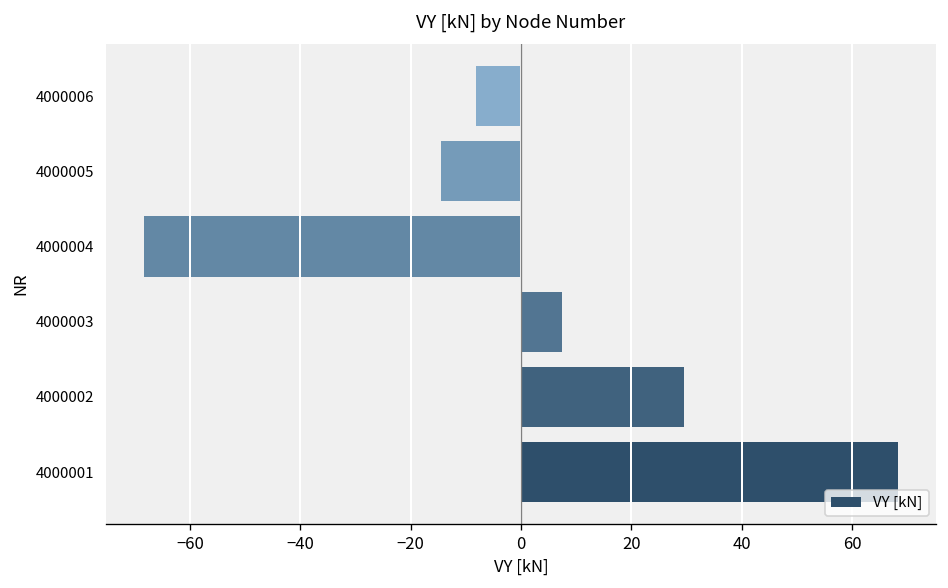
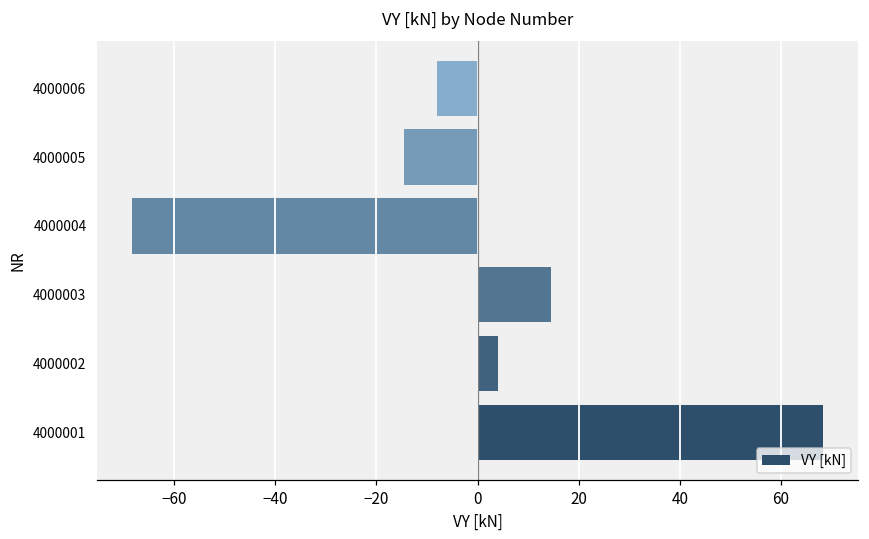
4000003: 7 -> 14
4000002: 30 -> 4
